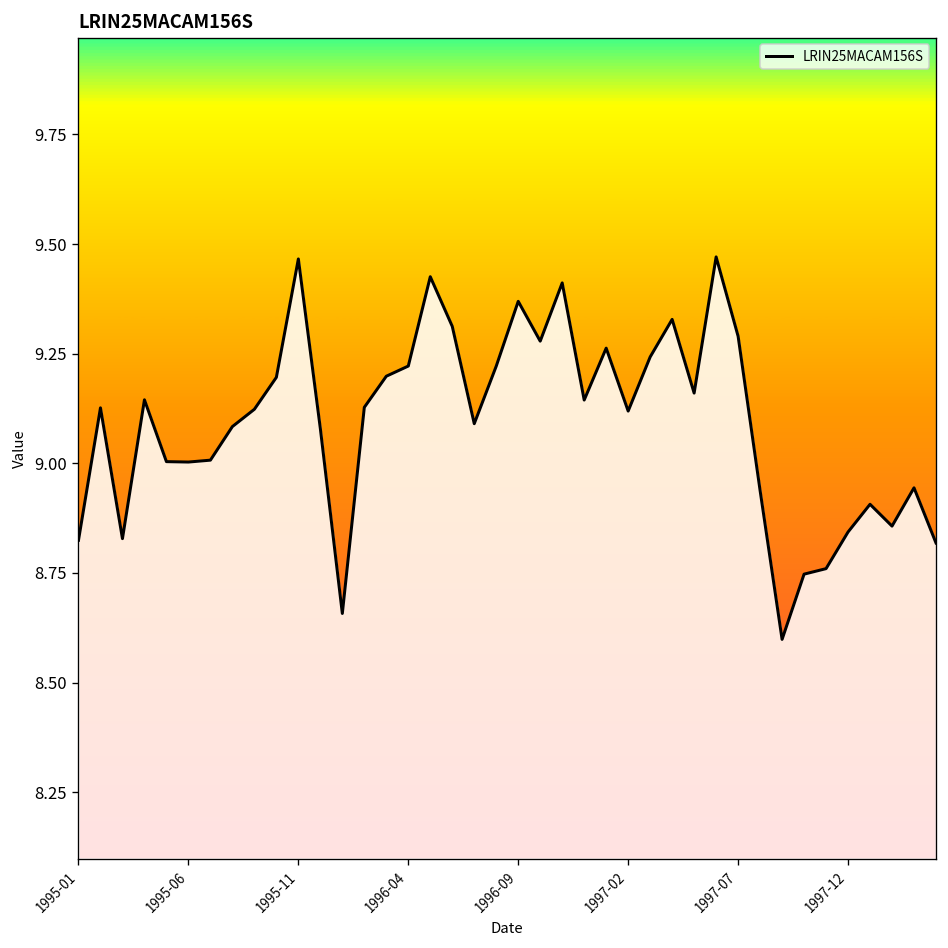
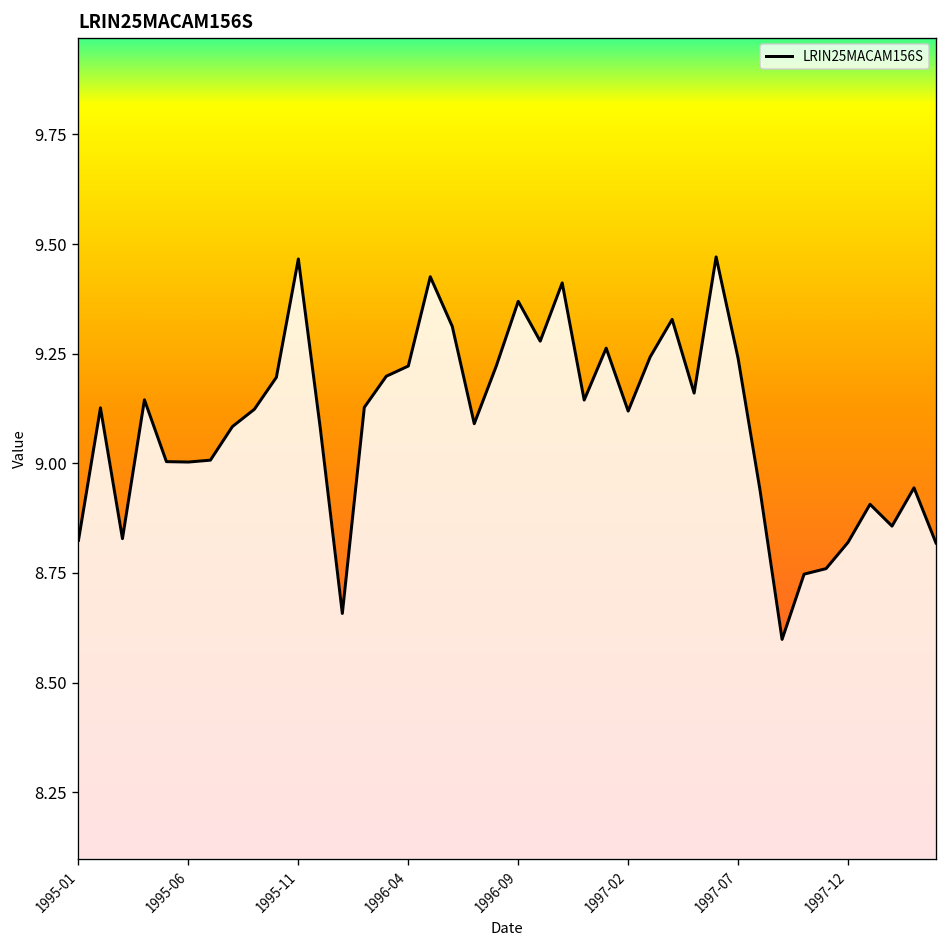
1997-07: 9.29 -> 9.24
1997-12: 8.84 -> 8.82
